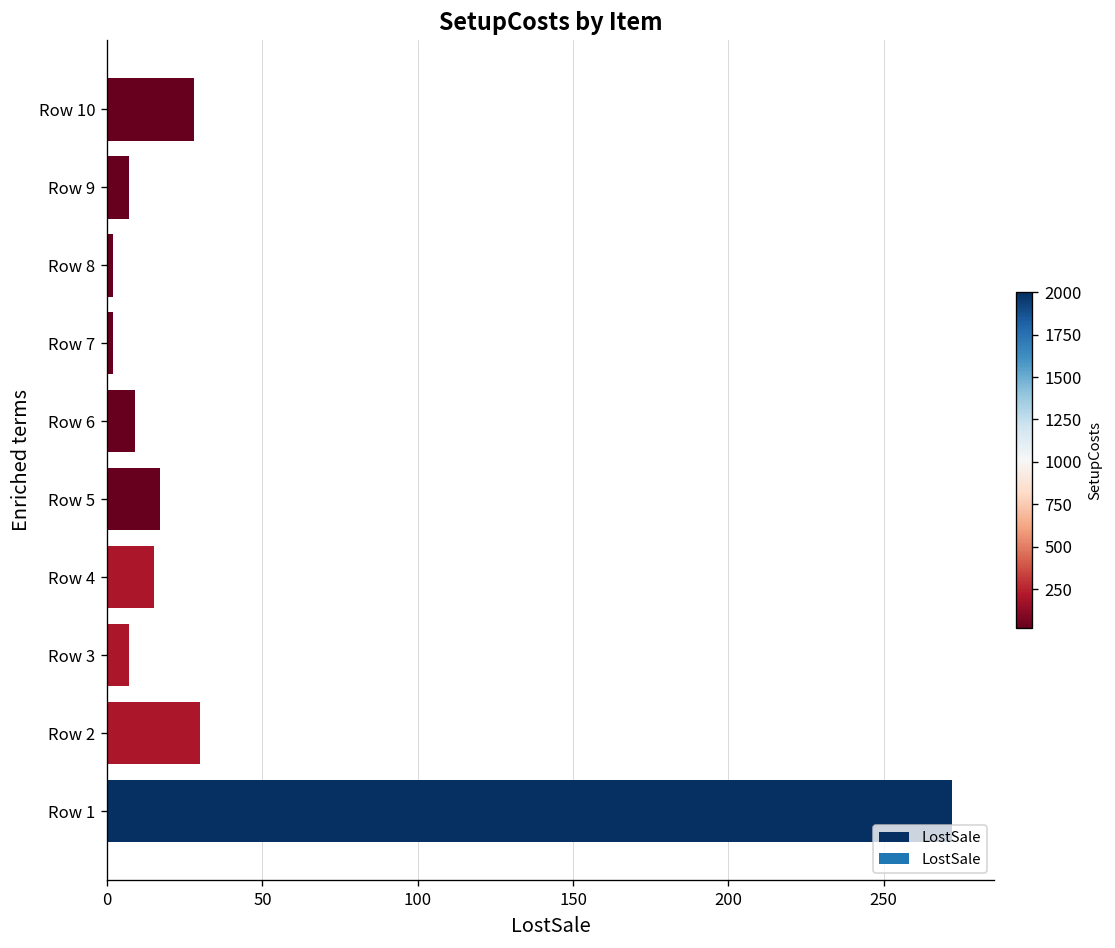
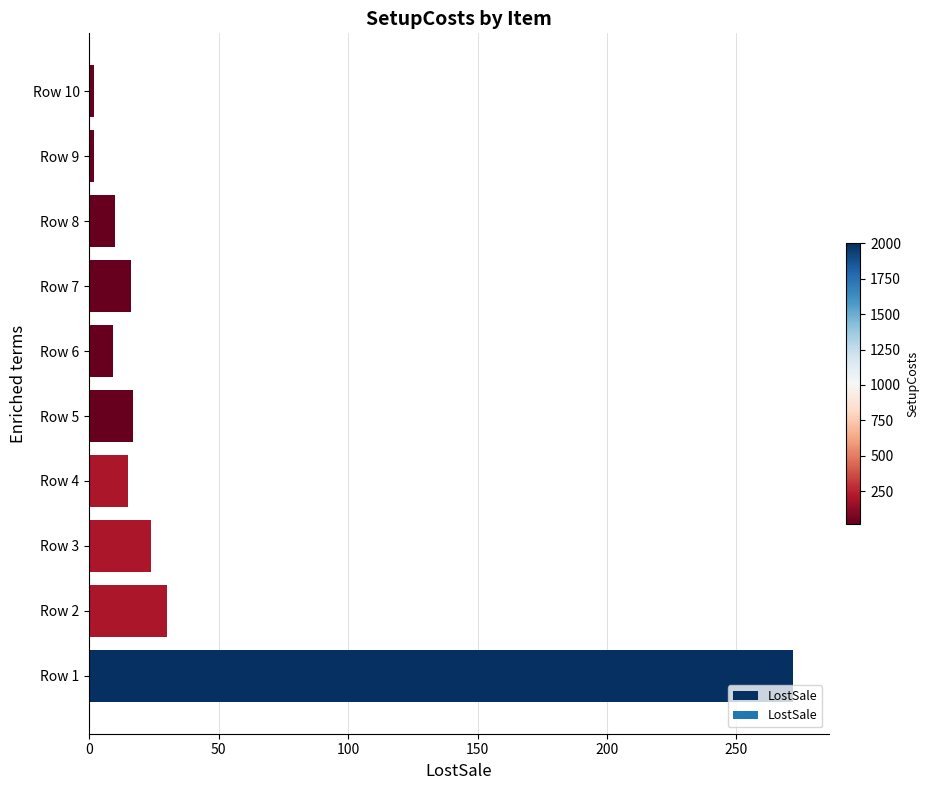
Row 10: 28 -> 2
Row 9: 7 -> 2
Row 8: 2 -> 10
Row 7: 2 -> 16
Row 3: 7 -> 24
